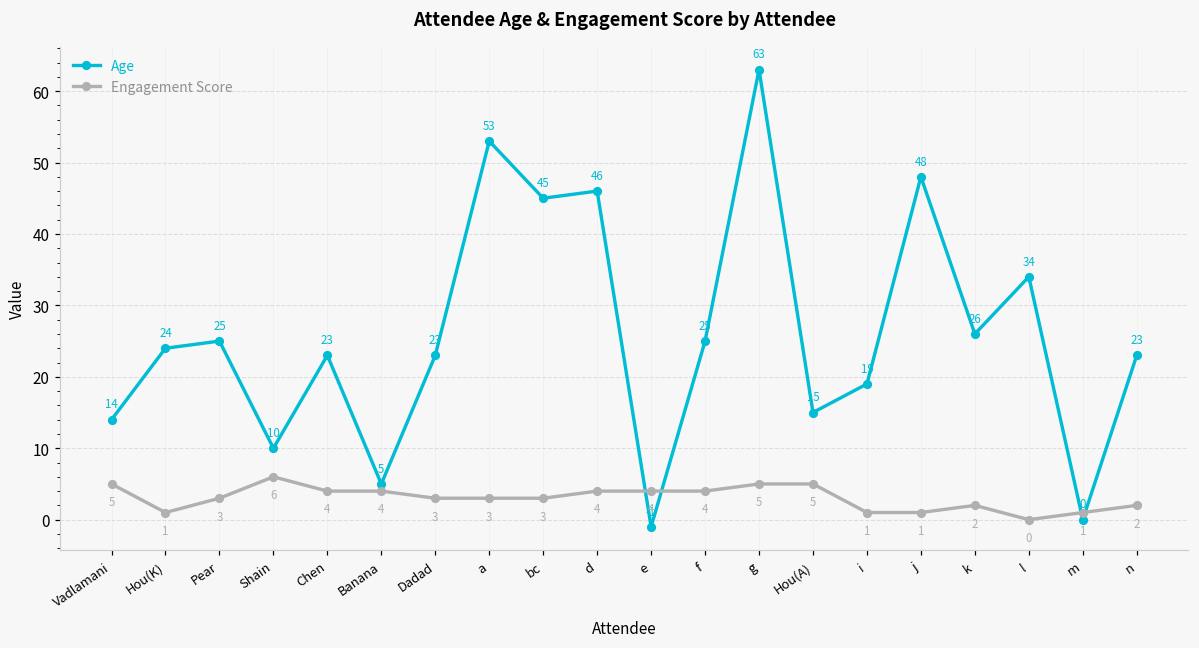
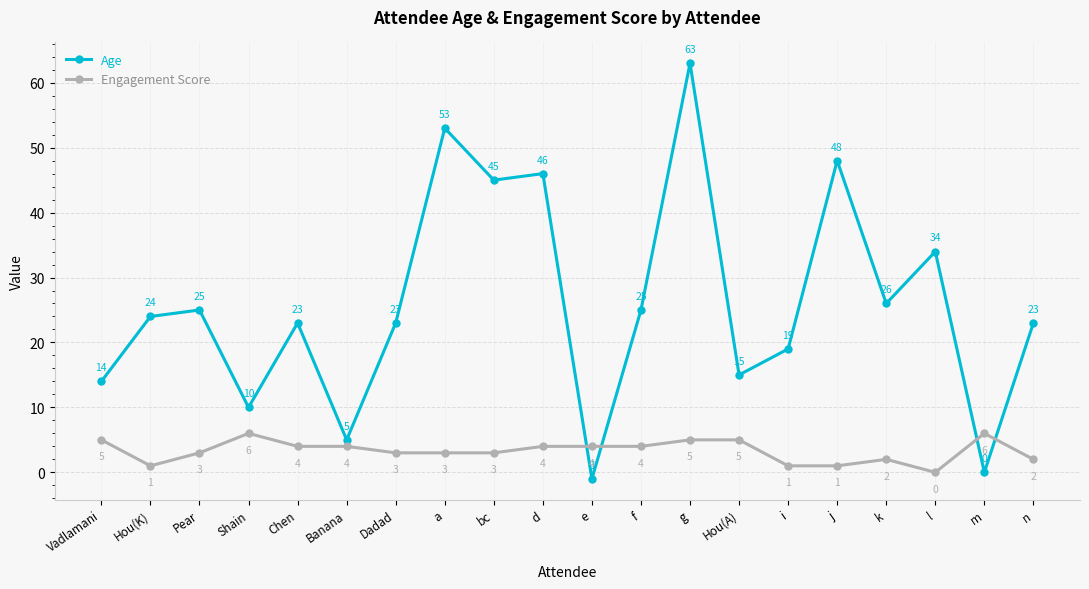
Engagement Score, m: 1 -> 6
